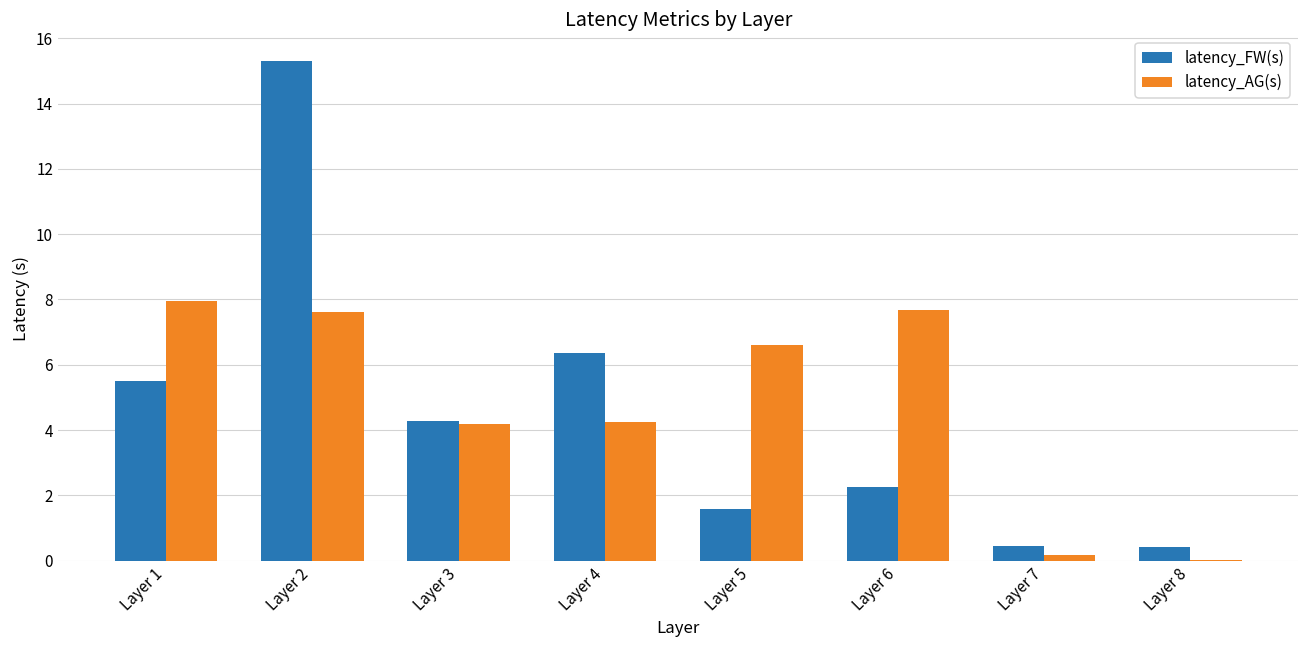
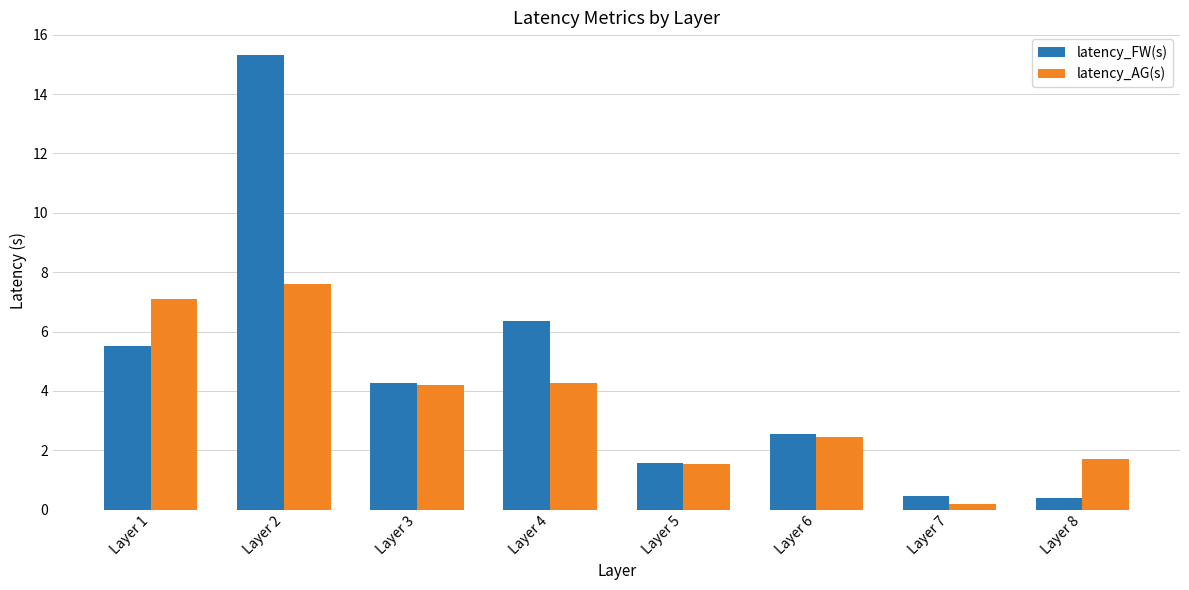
latency_AG(s), Layer 1: 7.9 -> 7.1
latency_AG(s), Layer 5: 6.6 -> 1.5
latency_FW(s), Layer 6: 2.2 -> 2.6
latency_AG(s), Layer 6: 7.7 -> 2.4
latency_AG(s), Layer 8: 0.0 -> 1.7
